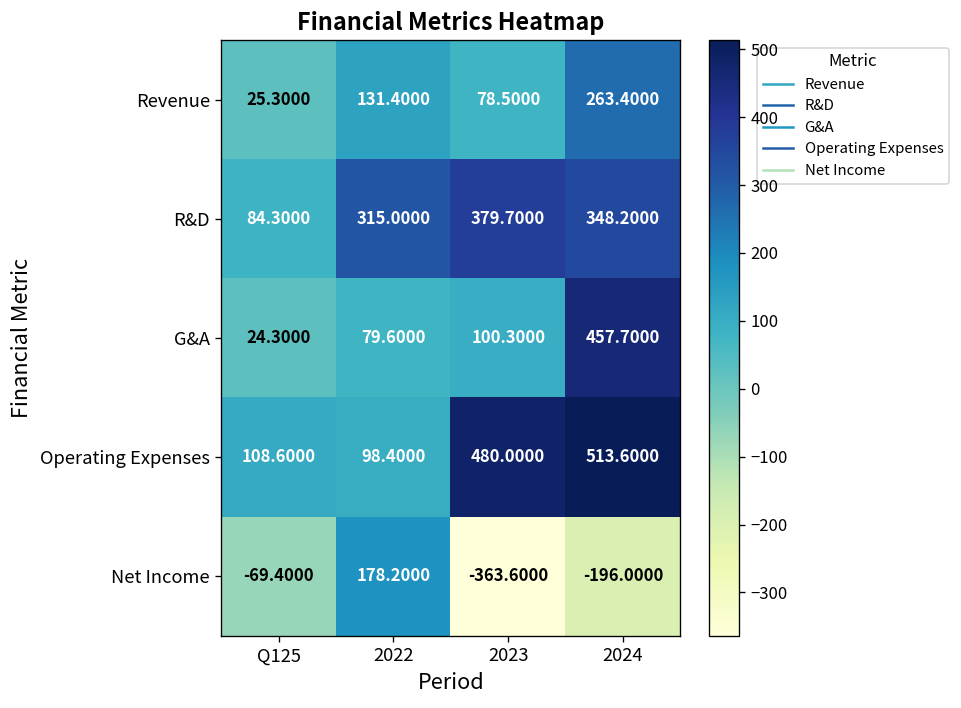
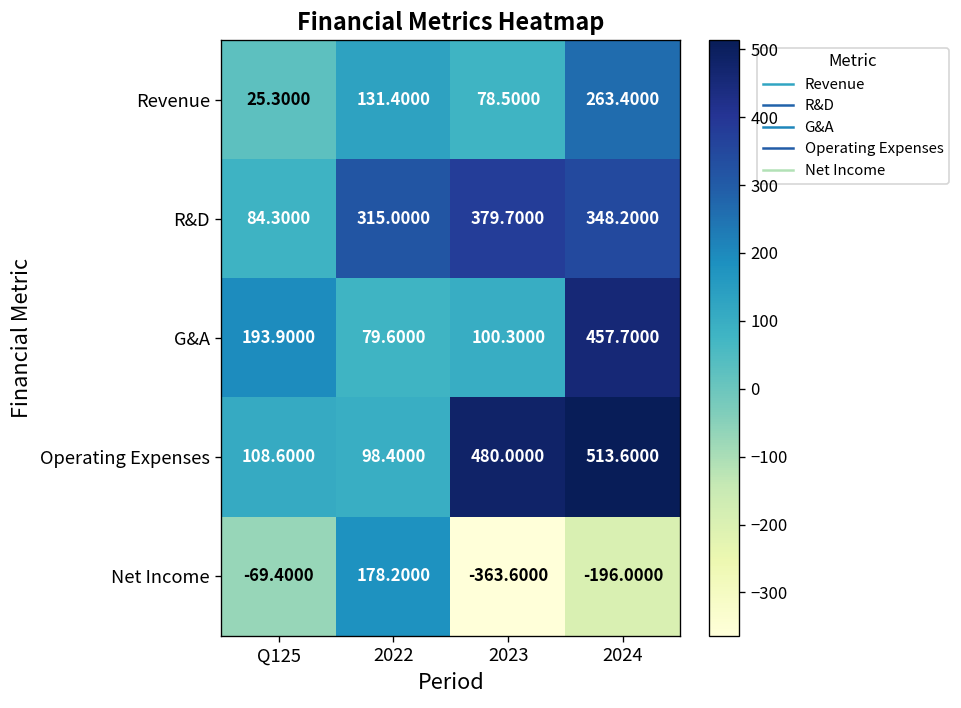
G&A, Q125: 24.3000 -> 193.9000
